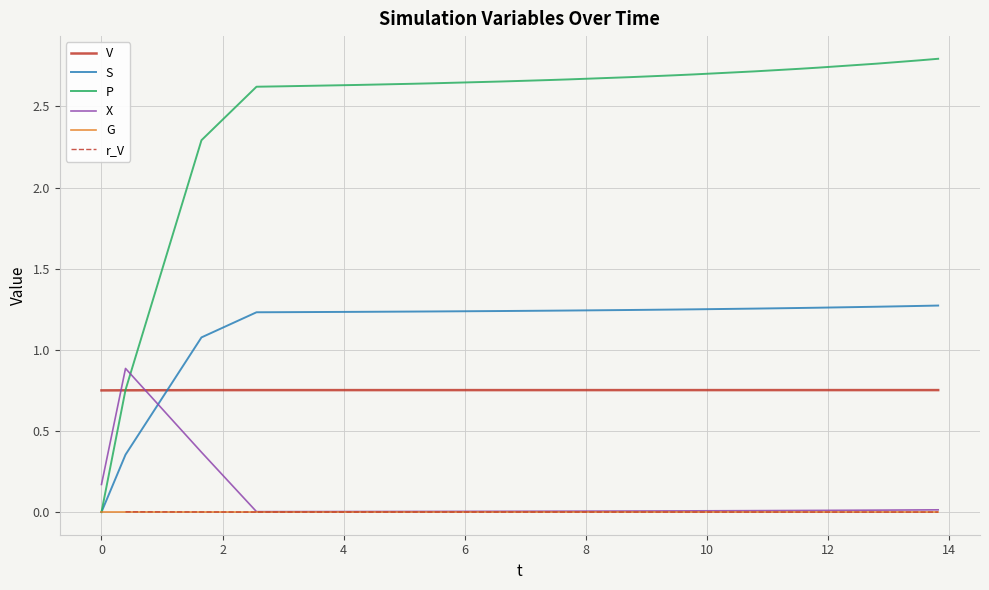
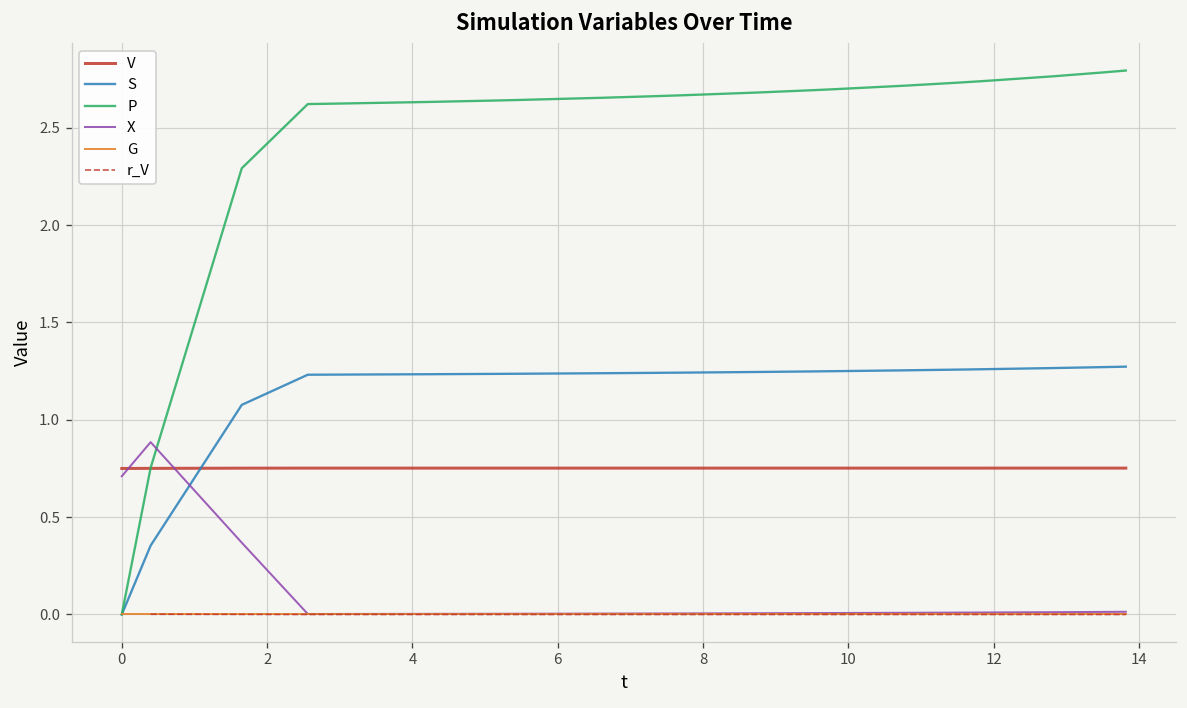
X, 0: 0.17 -> 0.71
